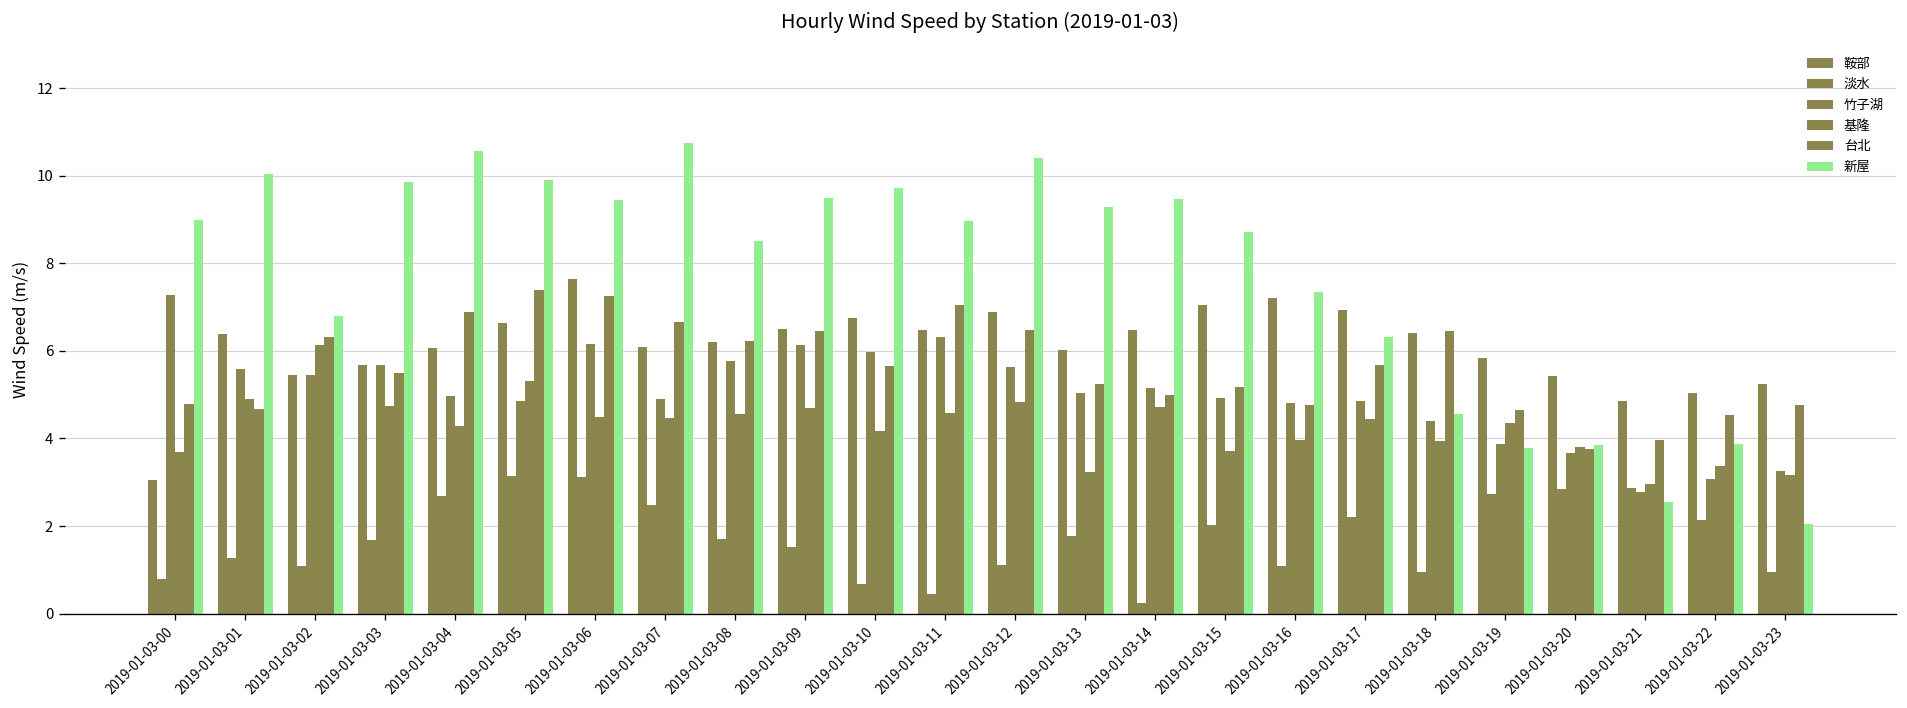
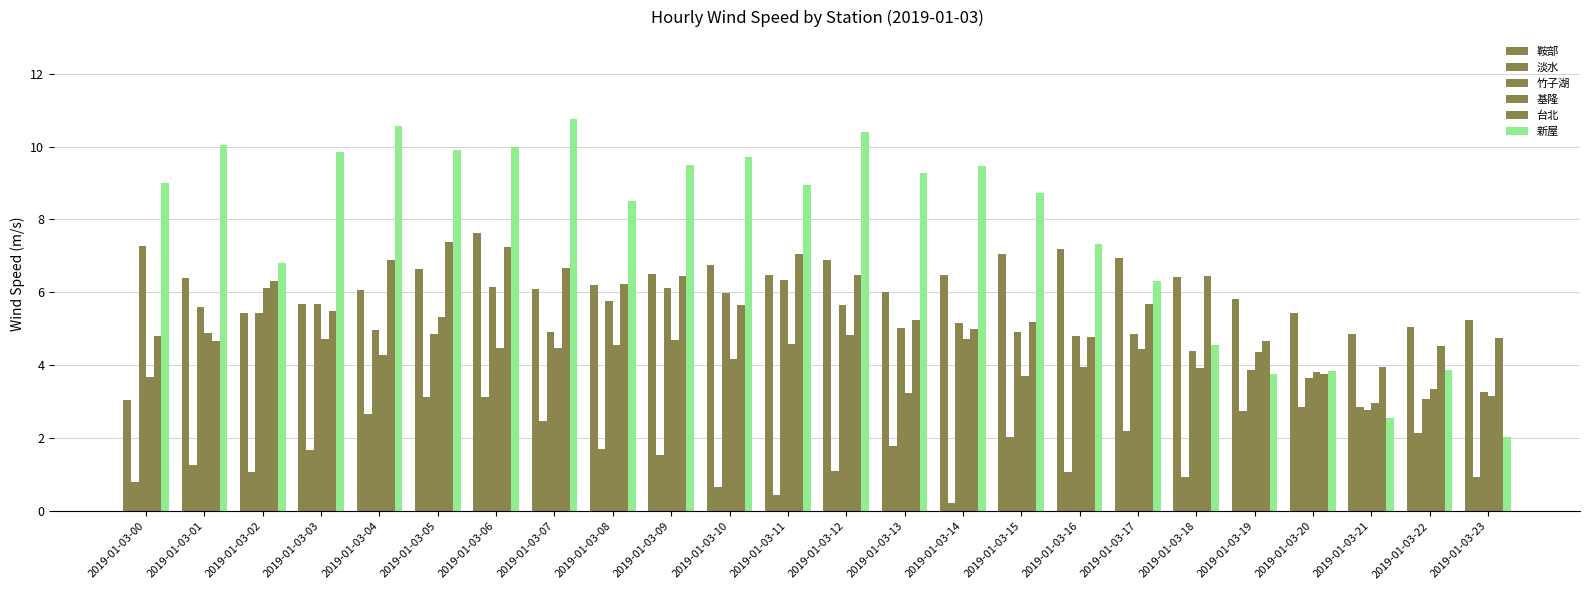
新屋, 2019-01-03-06: 9.4 -> 10.0
